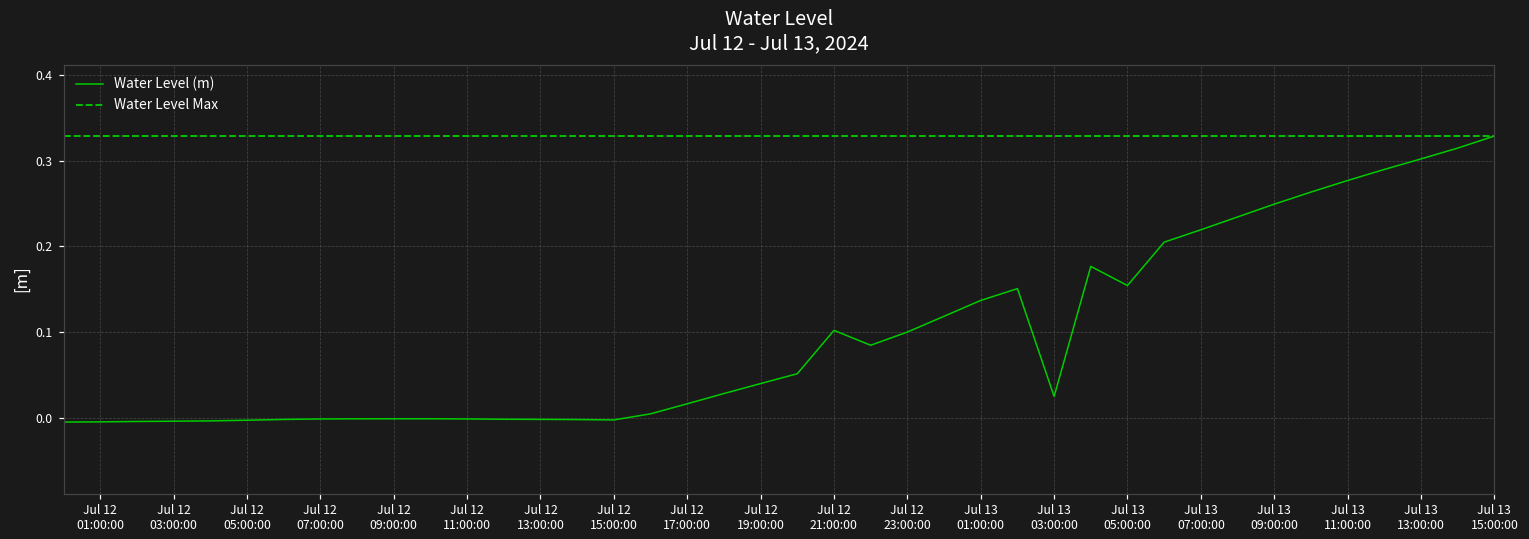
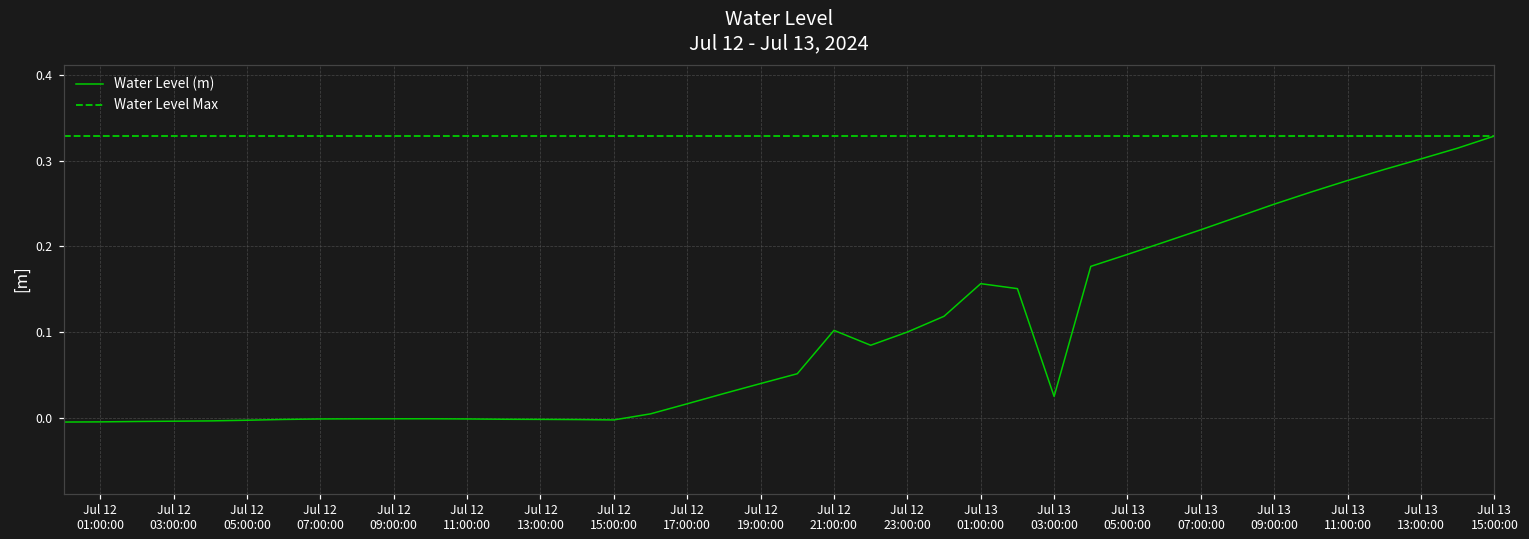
Jul 13 01:00:00: 0.14 -> 0.16
Jul 13 05:00:00: 0.15 -> 0.19
